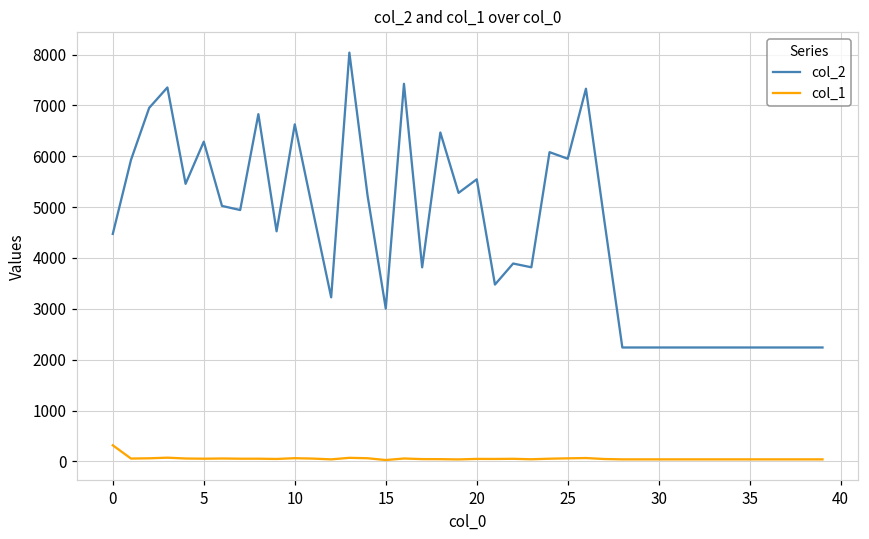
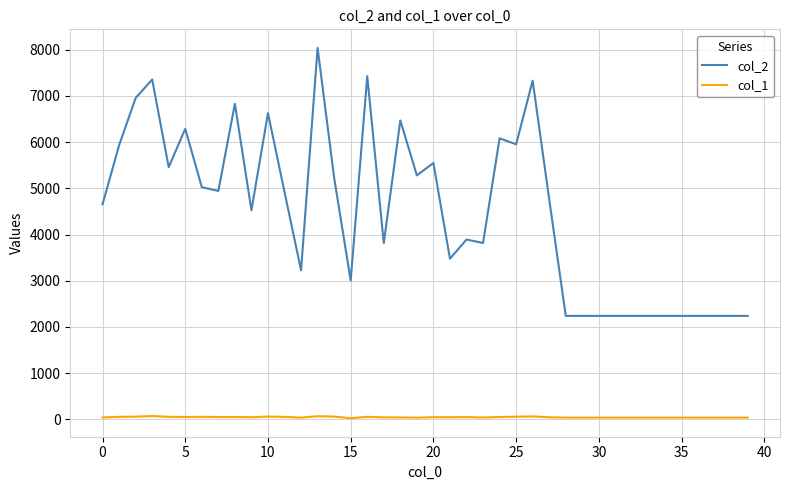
col_2, 0: 4500 -> 4700
col_1, 0: 300 -> 0
